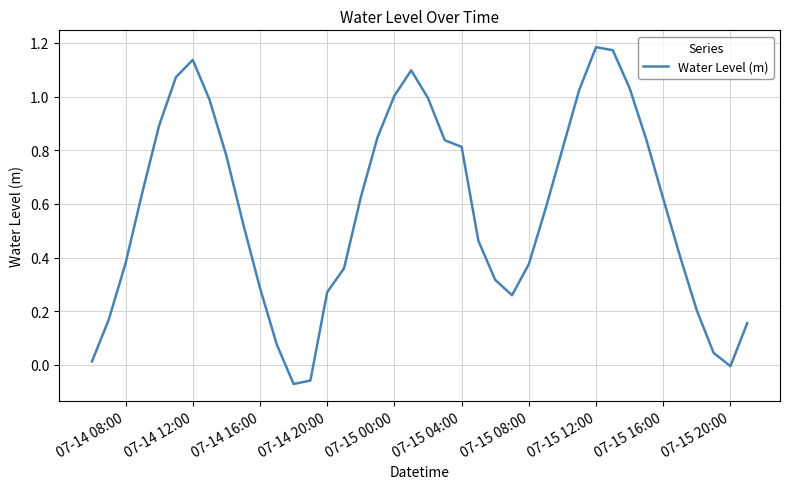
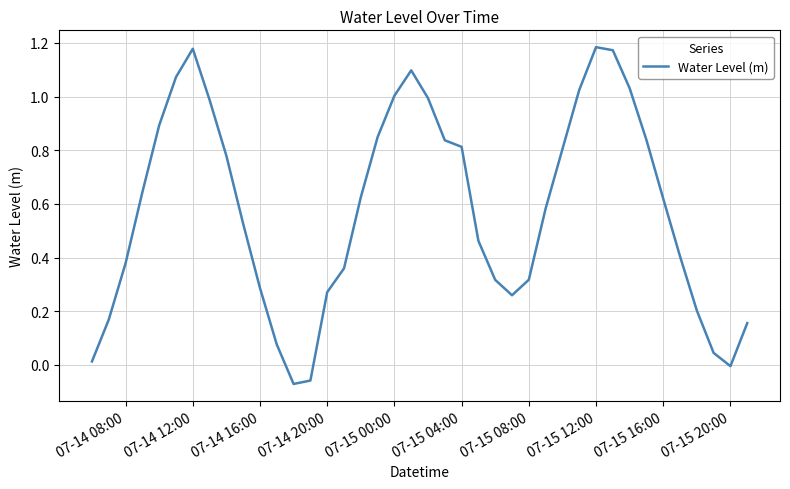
07-14 12:00: 1.14 -> 1.18
07-15 08:00: 0.38 -> 0.32
